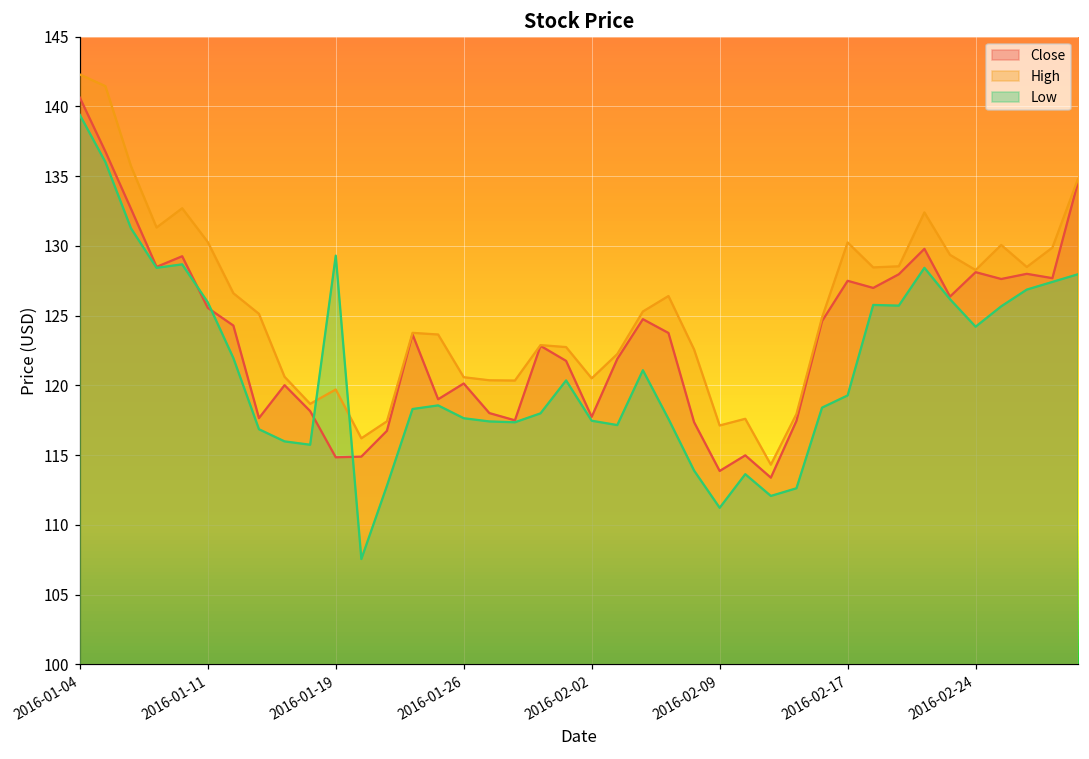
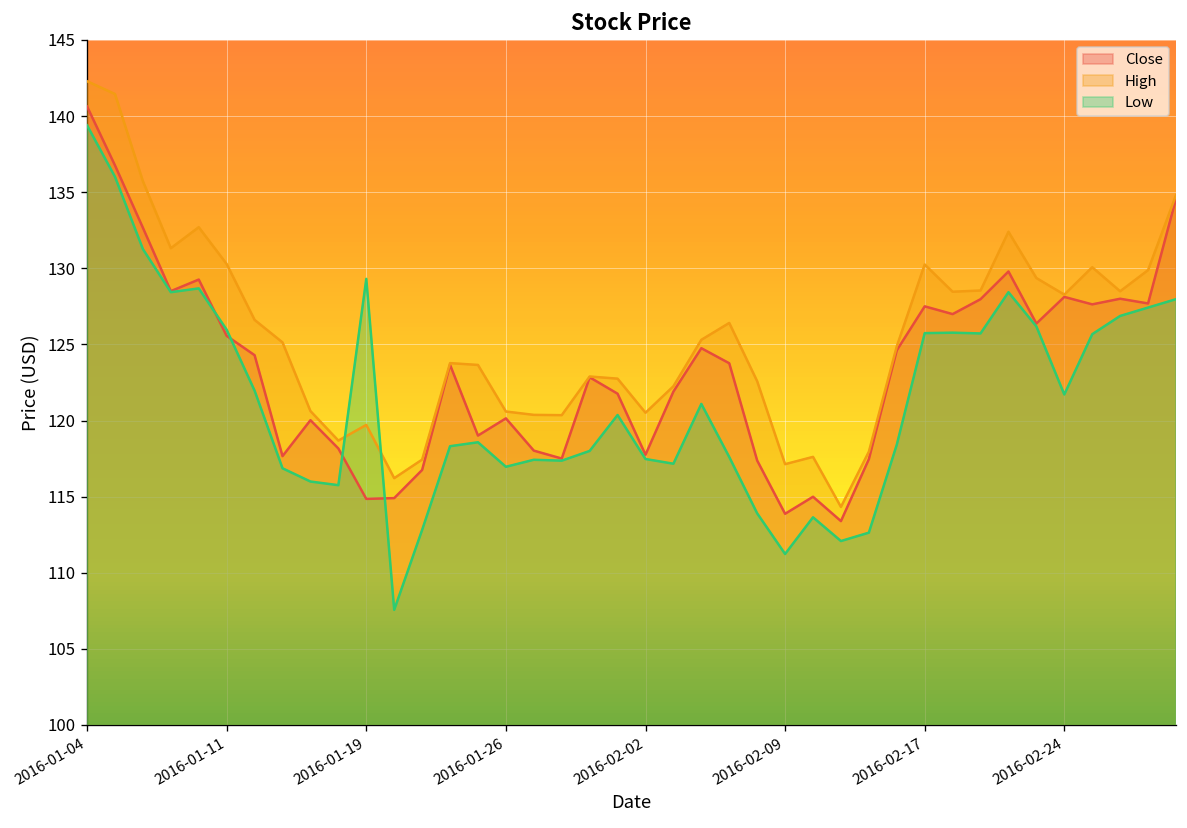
Low, 2016-01-26: 117.7 -> 117.0
Low, 2016-02-17: 119.3 -> 125.7
Low, 2016-02-24: 124.2 -> 121.7
